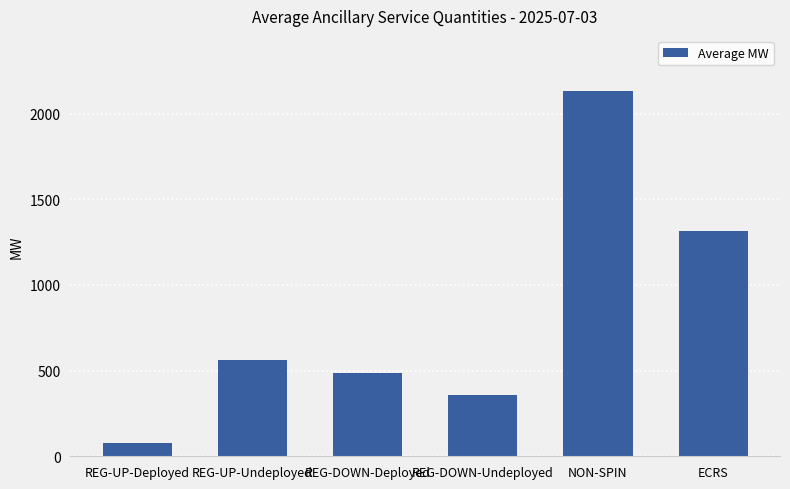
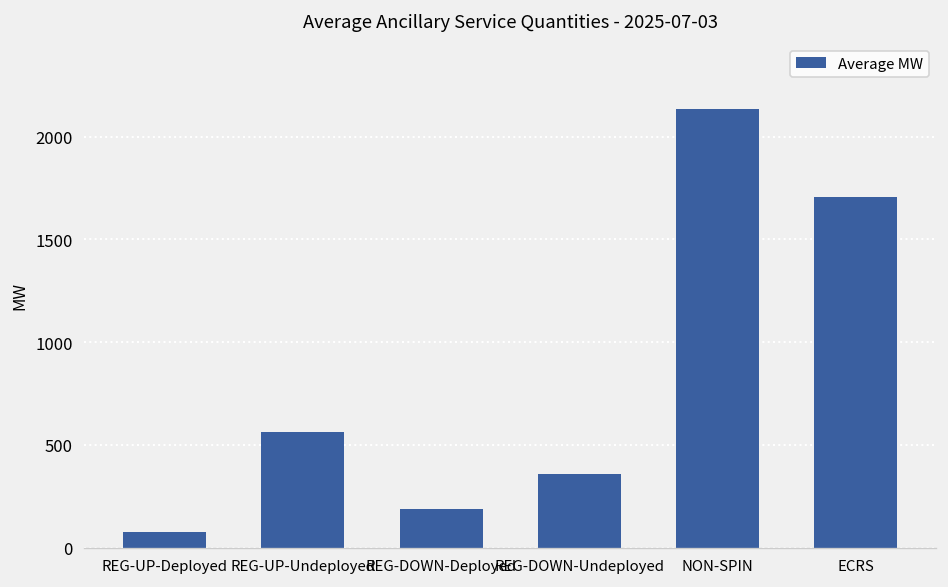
REG-DOWN-Deployed: 480 -> 190
ECRS: 1310 -> 1700
